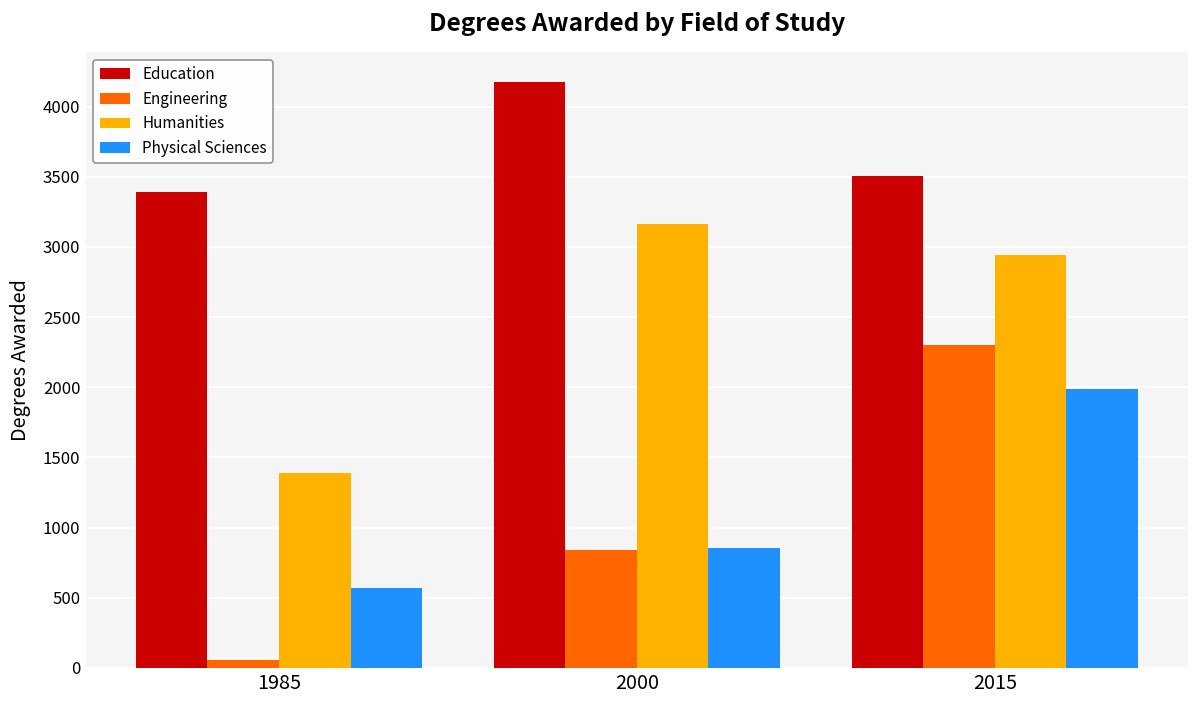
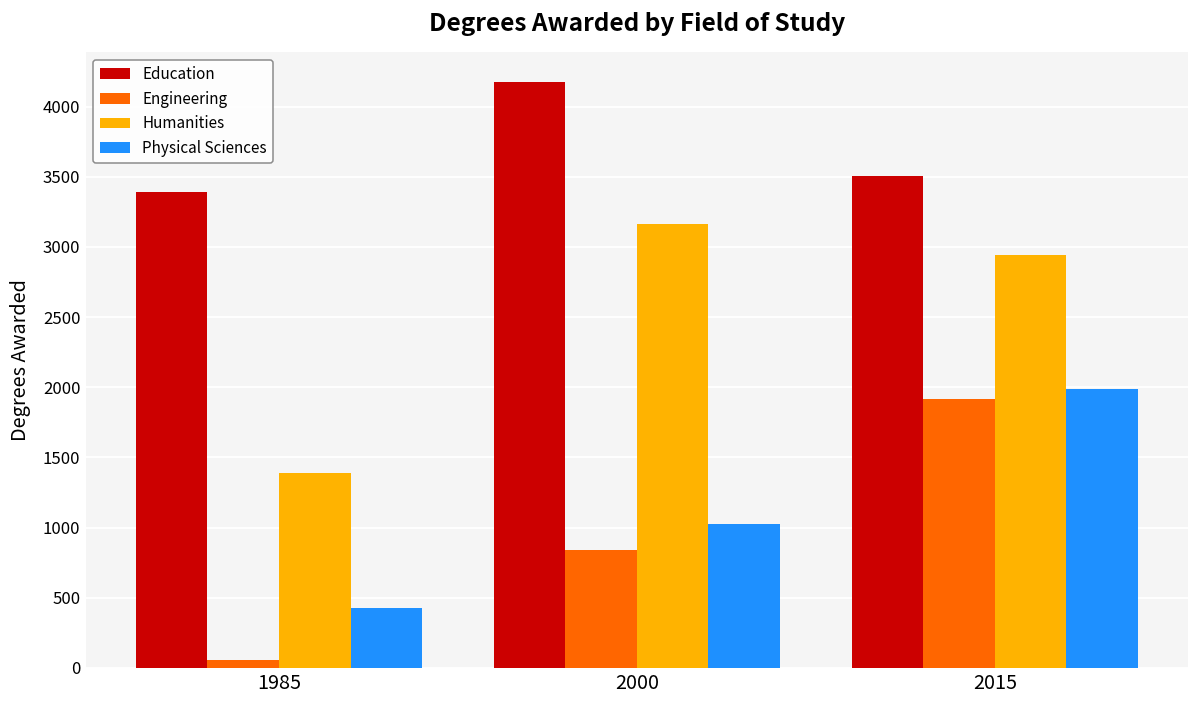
Physical Sciences, 1985: 570 -> 430
Physical Sciences, 2000: 850 -> 1020
Engineering, 2015: 2300 -> 1920
